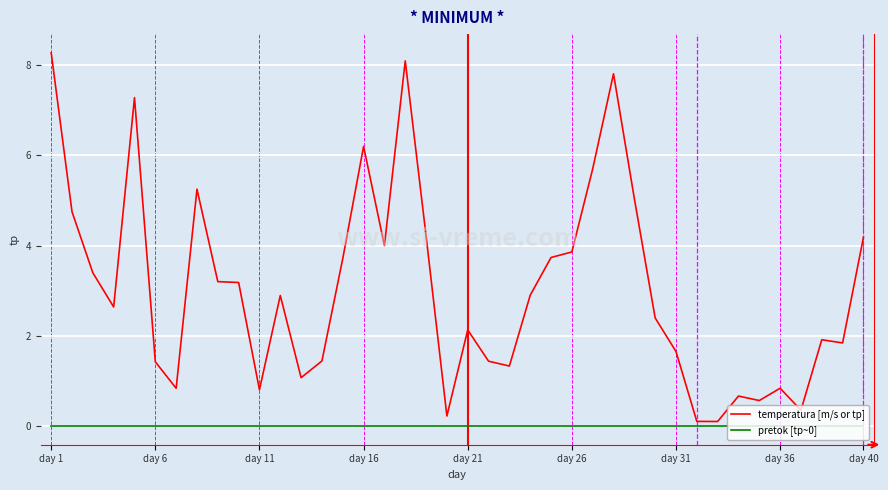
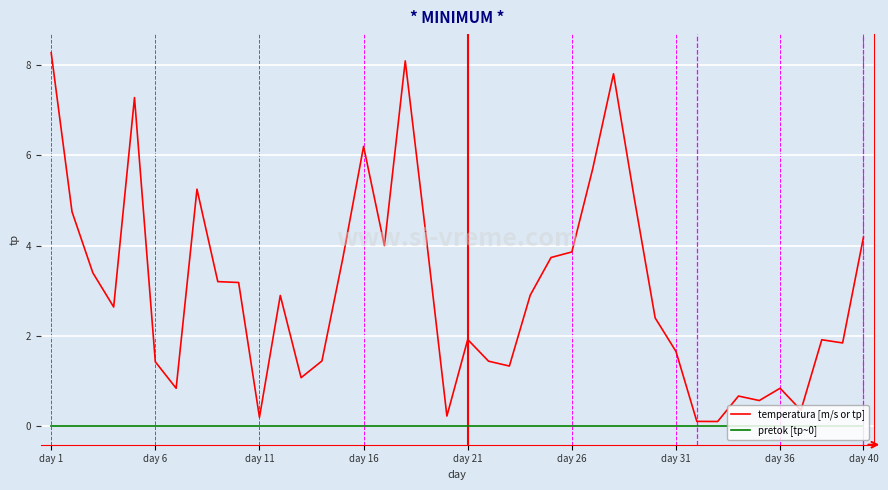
temperatura [m/s or tp], day 11: 0.8 -> 0.2
temperatura [m/s or tp], day 21: 2.1 -> 1.9
